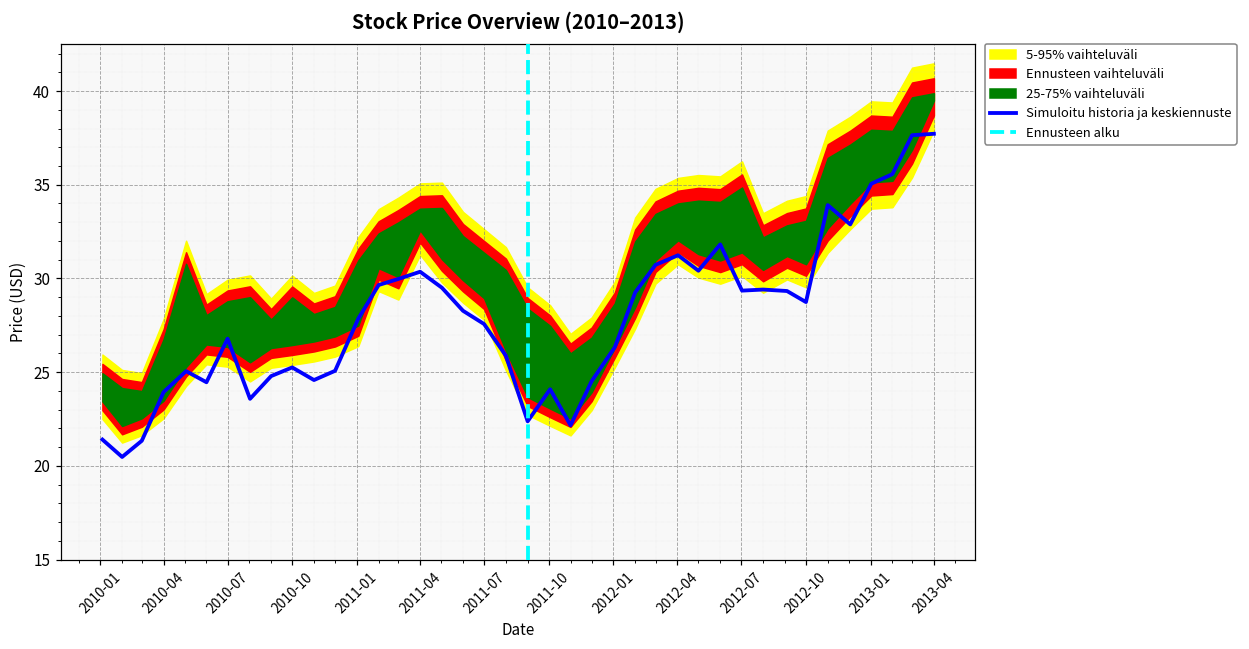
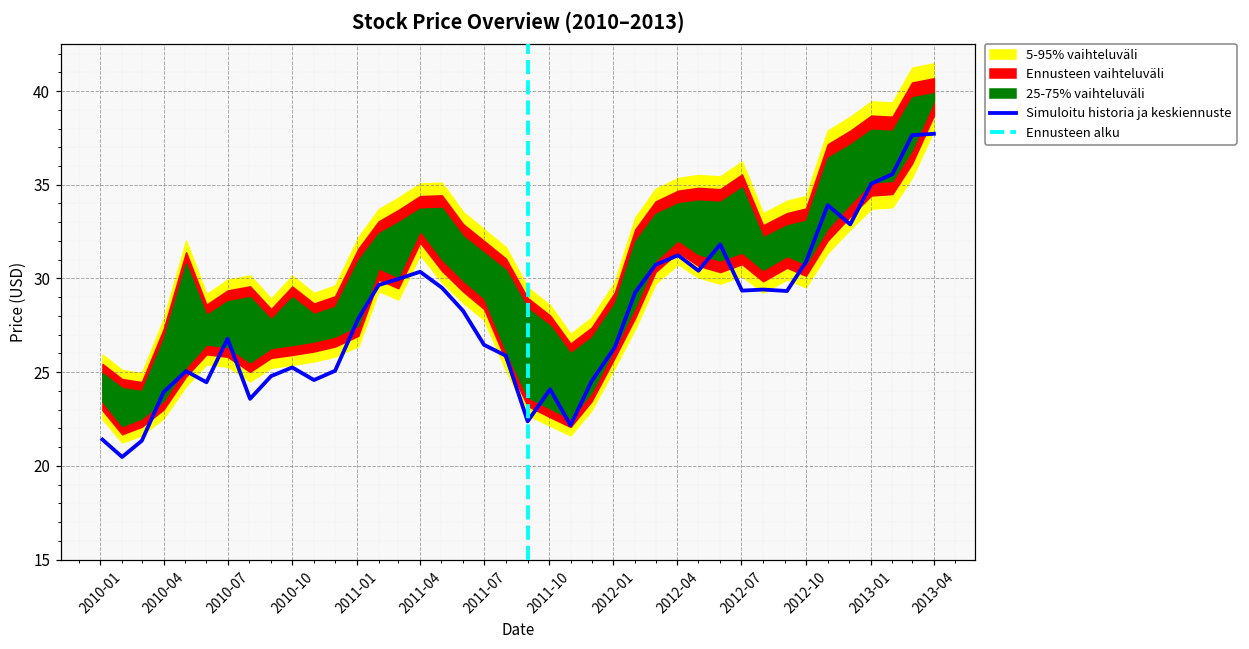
Simuloitu historia ja keskiennuste, 2011-07: 27.6 -> 26.5
Simuloitu historia ja keskiennuste, 2012-10: 28.7 -> 30.9
